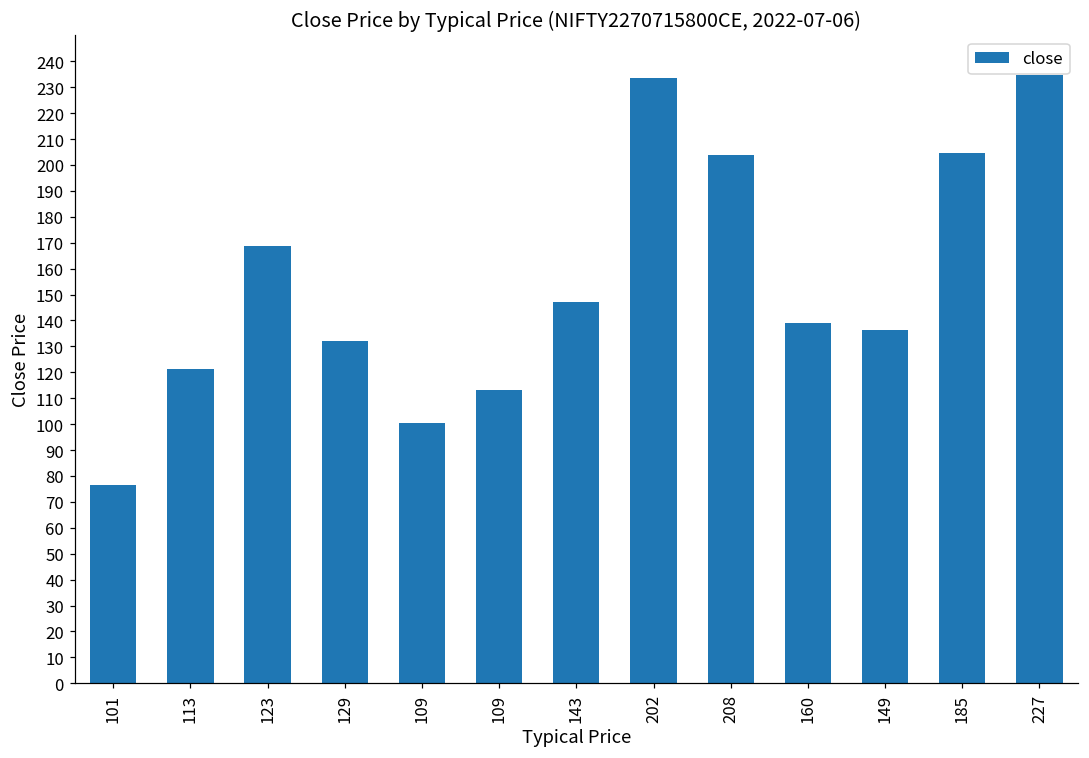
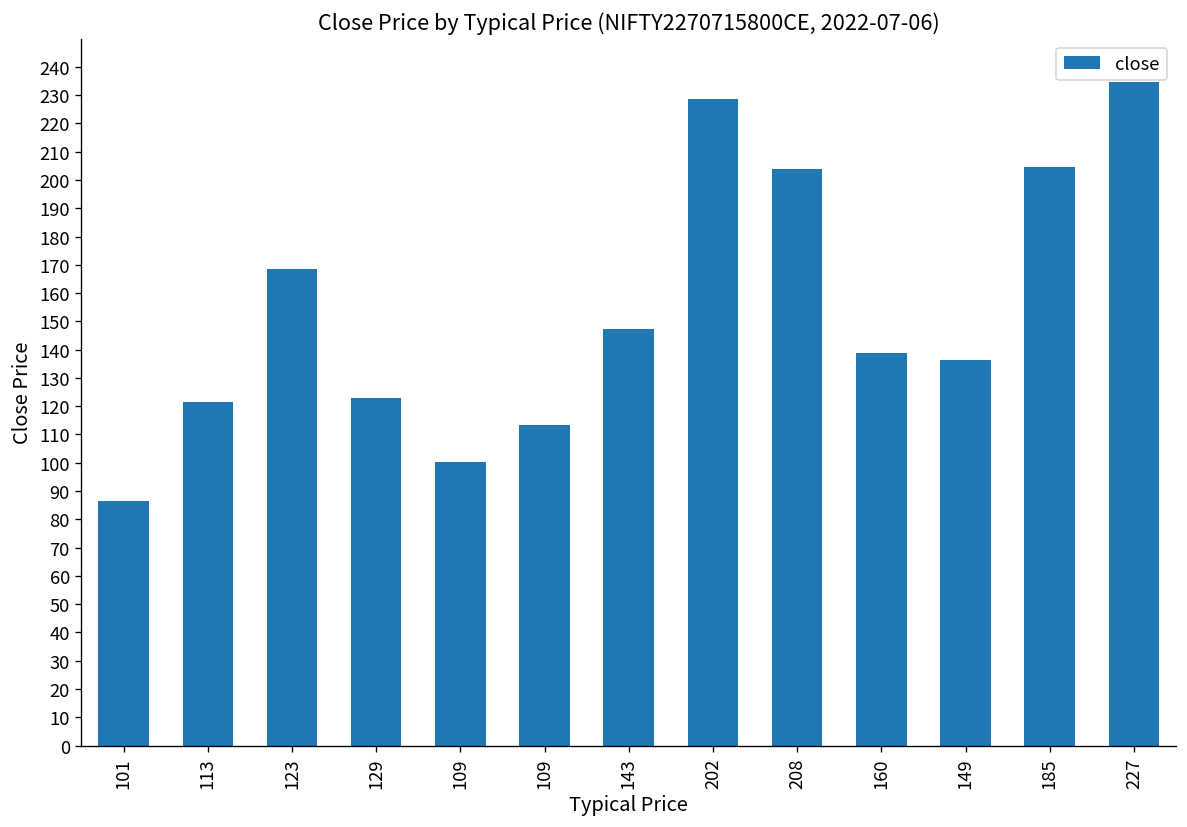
101: 76 -> 87
129: 132 -> 123
202: 234 -> 229
